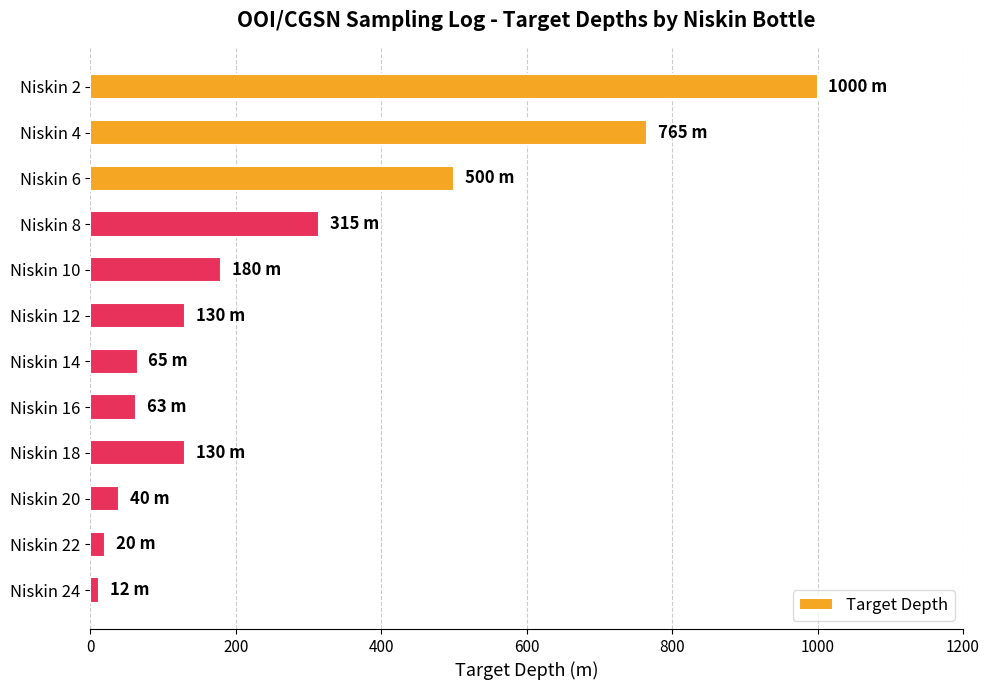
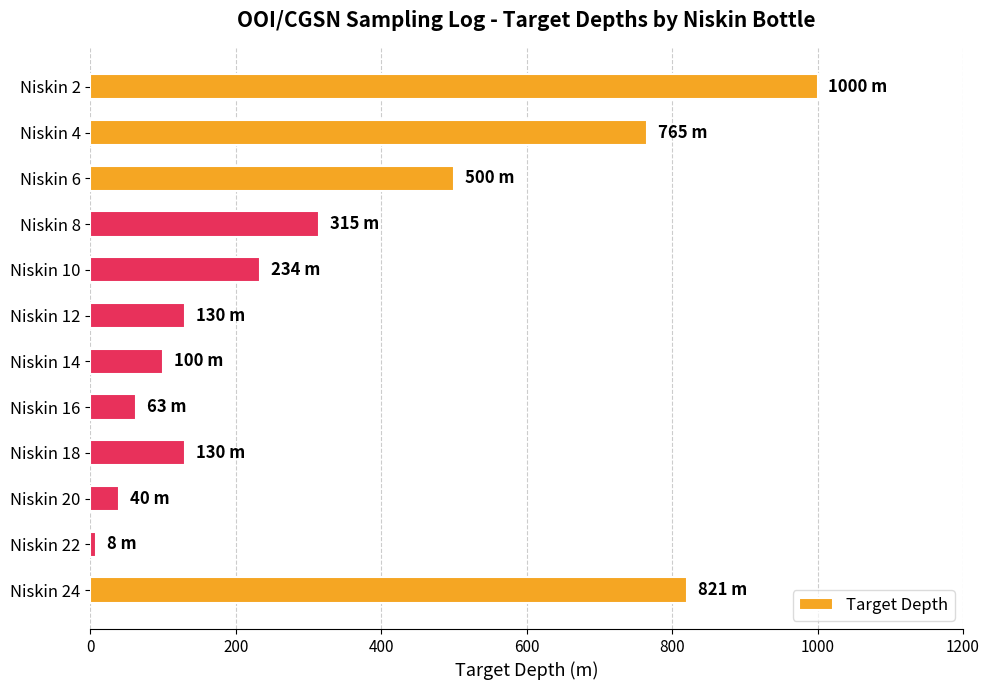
Niskin 10: 180 -> 234
Niskin 14: 65 -> 100
Niskin 22: 20 -> 8
Niskin 24: 12 -> 821
